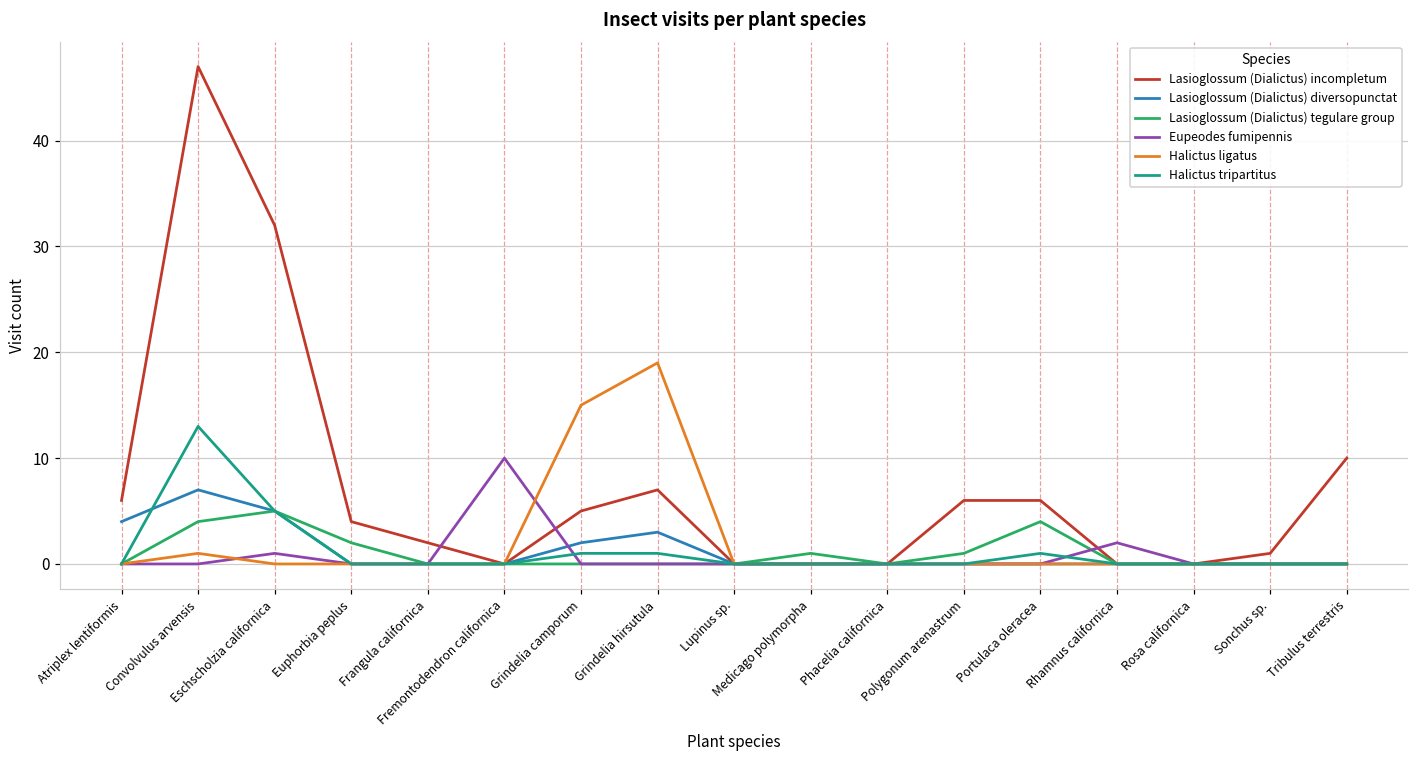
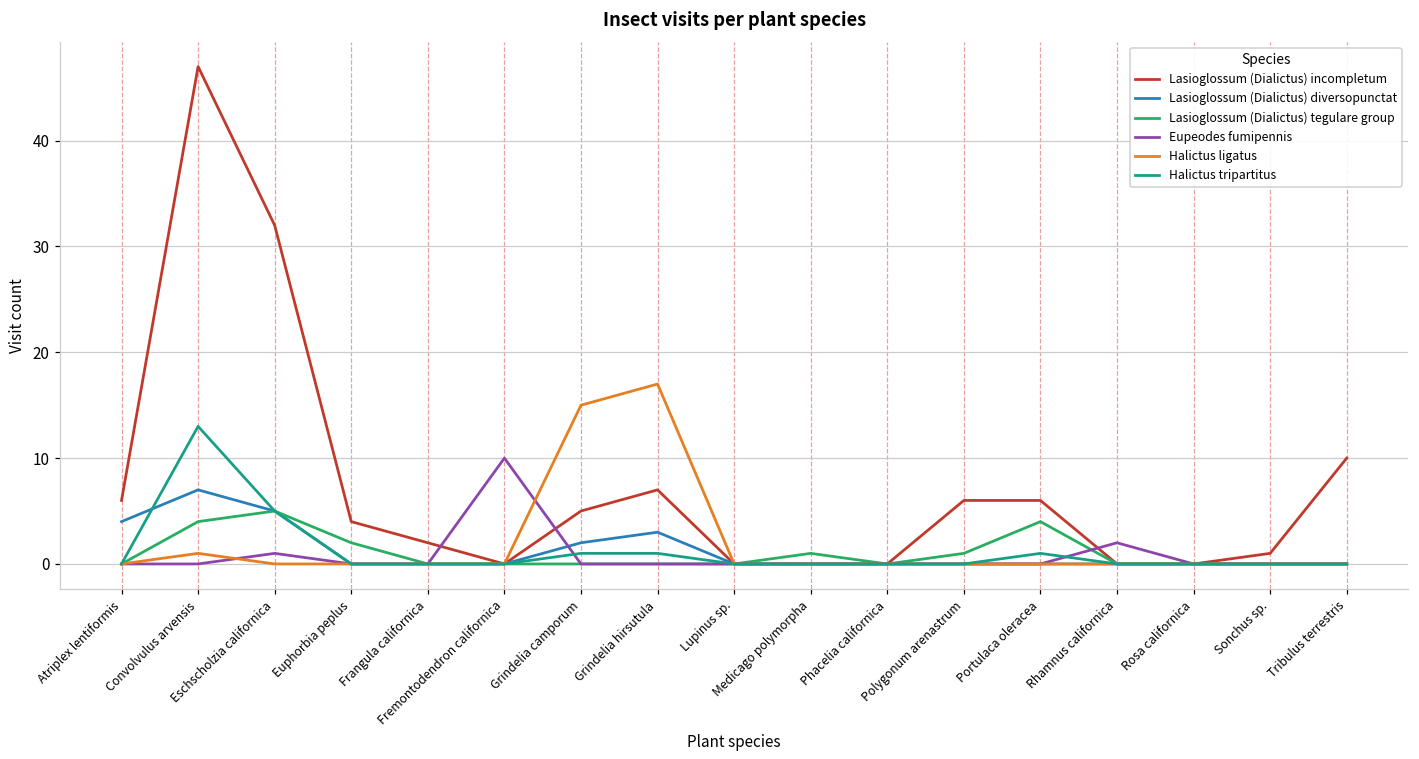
Halictus ligatus, Grindelia hirsutula: 19 -> 17
